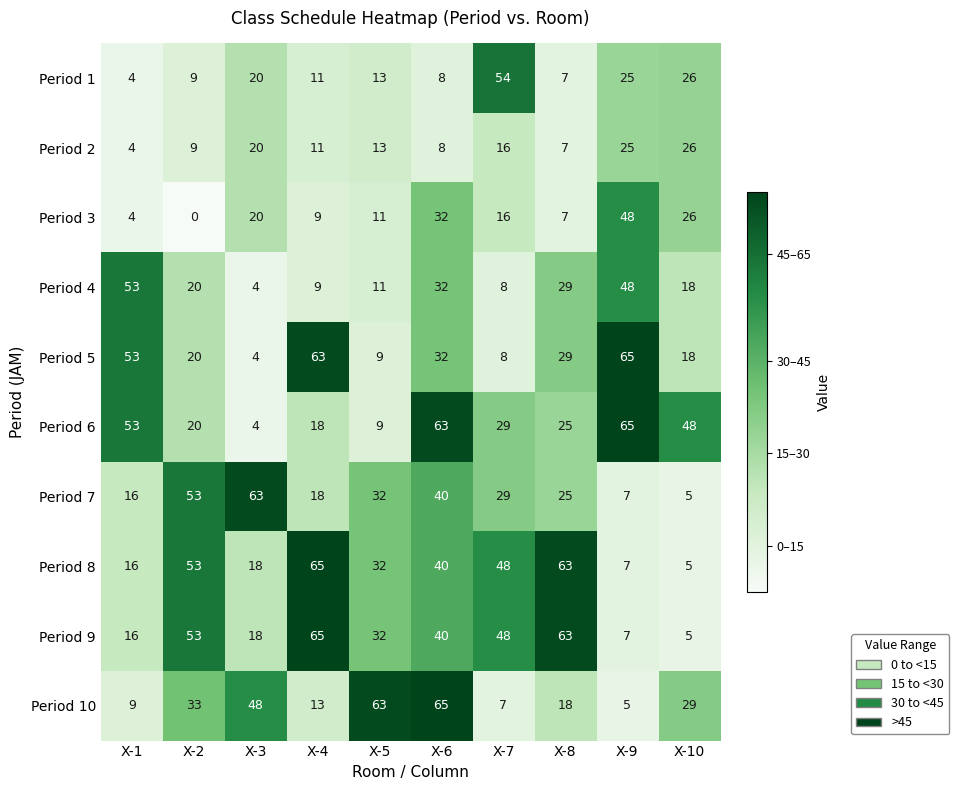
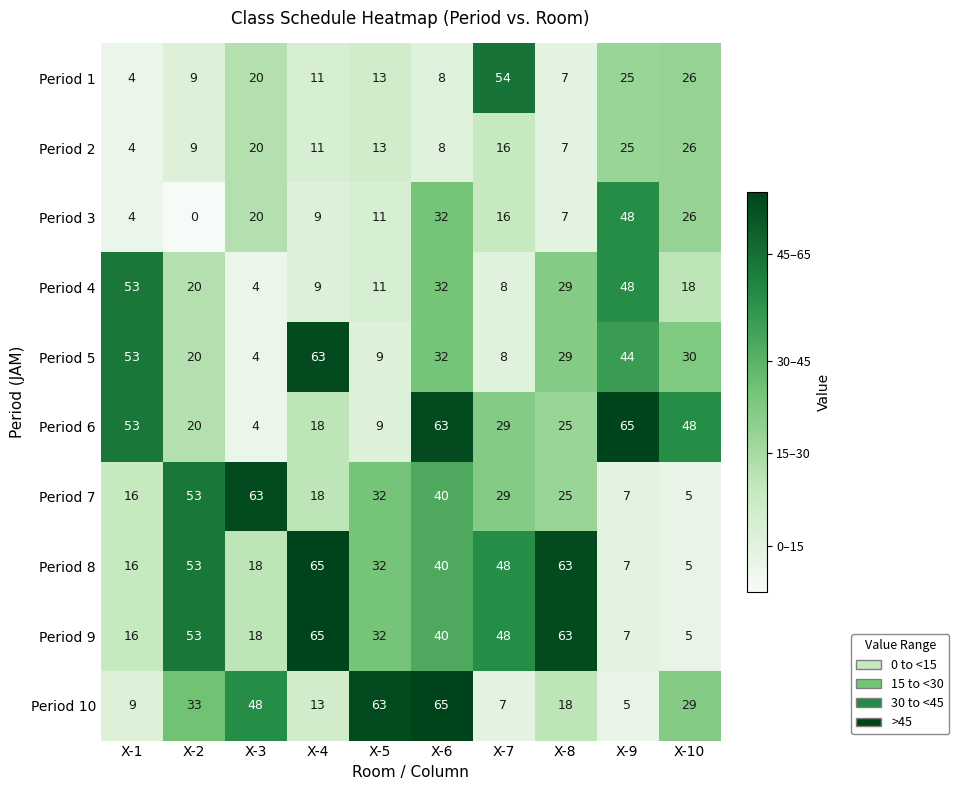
Period 5, X-9: 65 -> 44
Period 5, X-10: 18 -> 30
